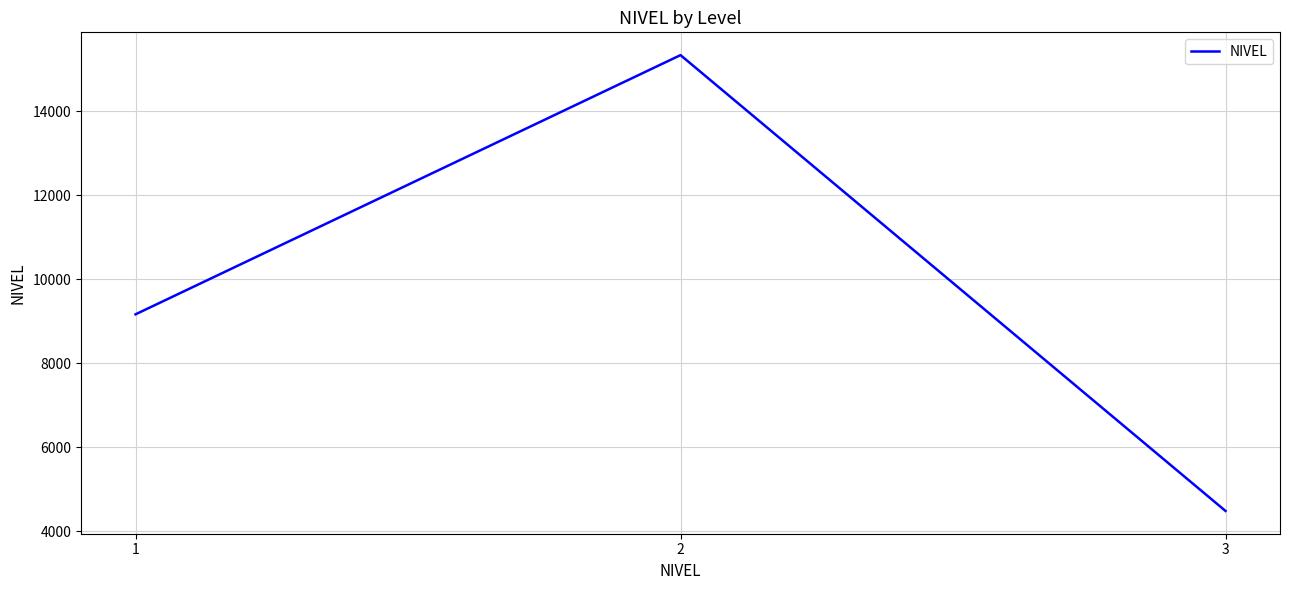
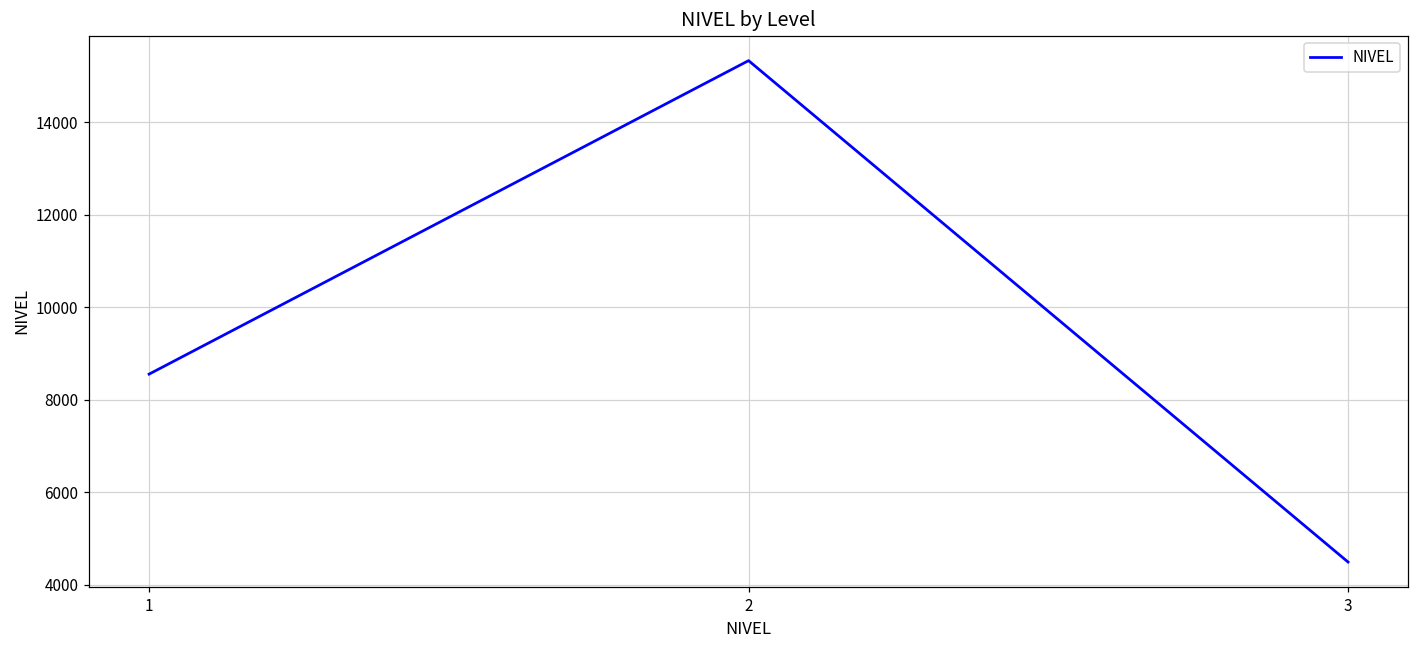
1: 9200 -> 8600
